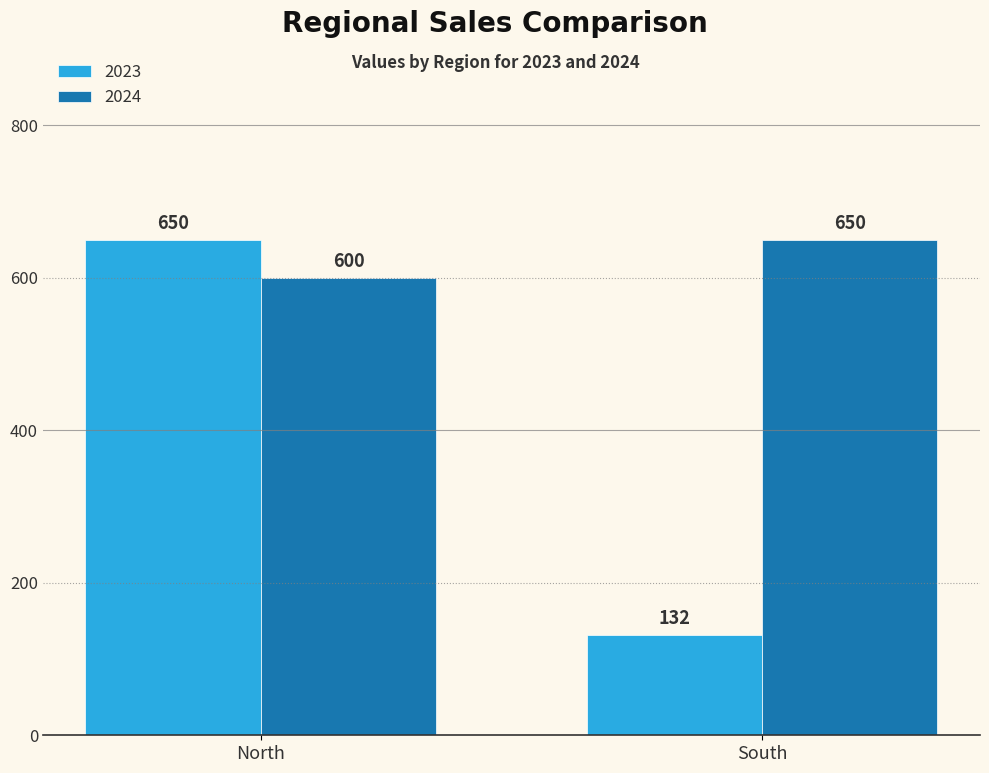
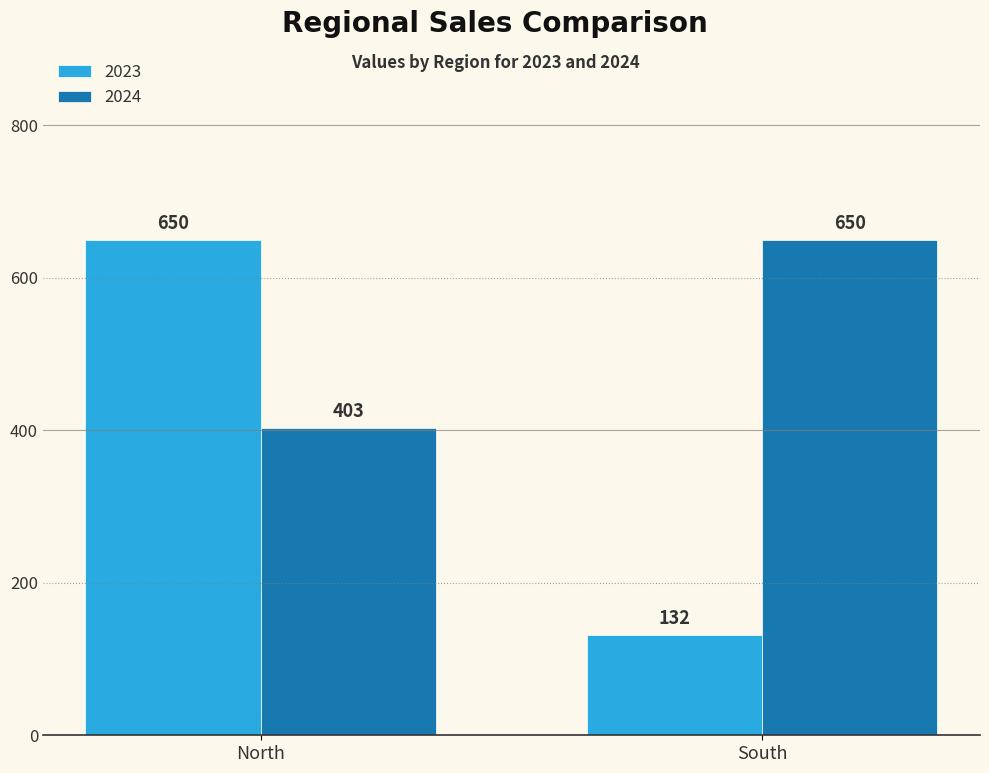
2024, North: 600 -> 403
